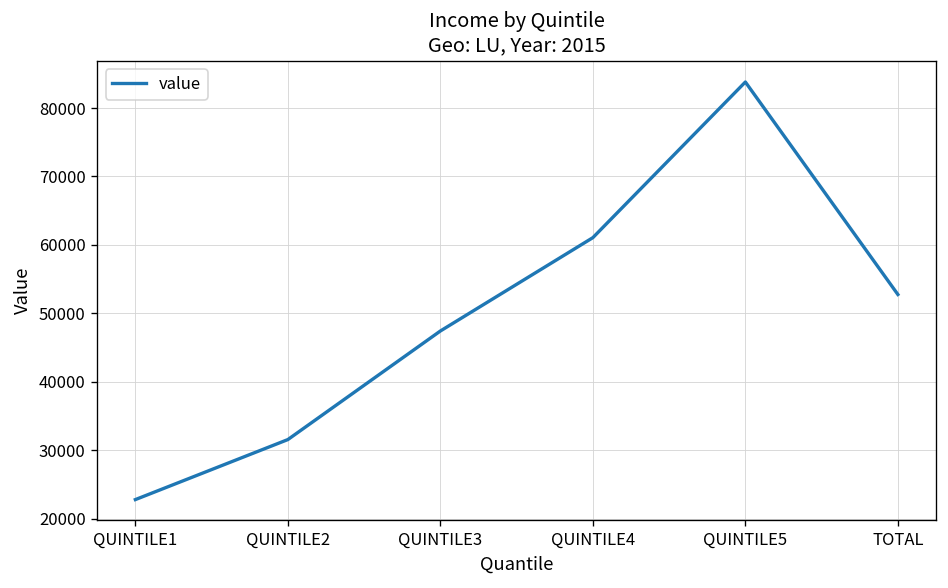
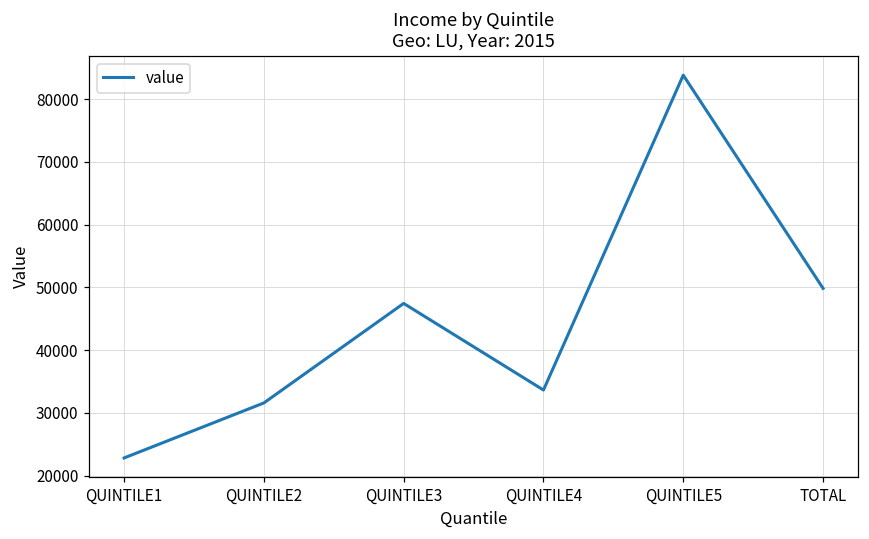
QUINTILE4: 61000 -> 34000
TOTAL: 53000 -> 50000
